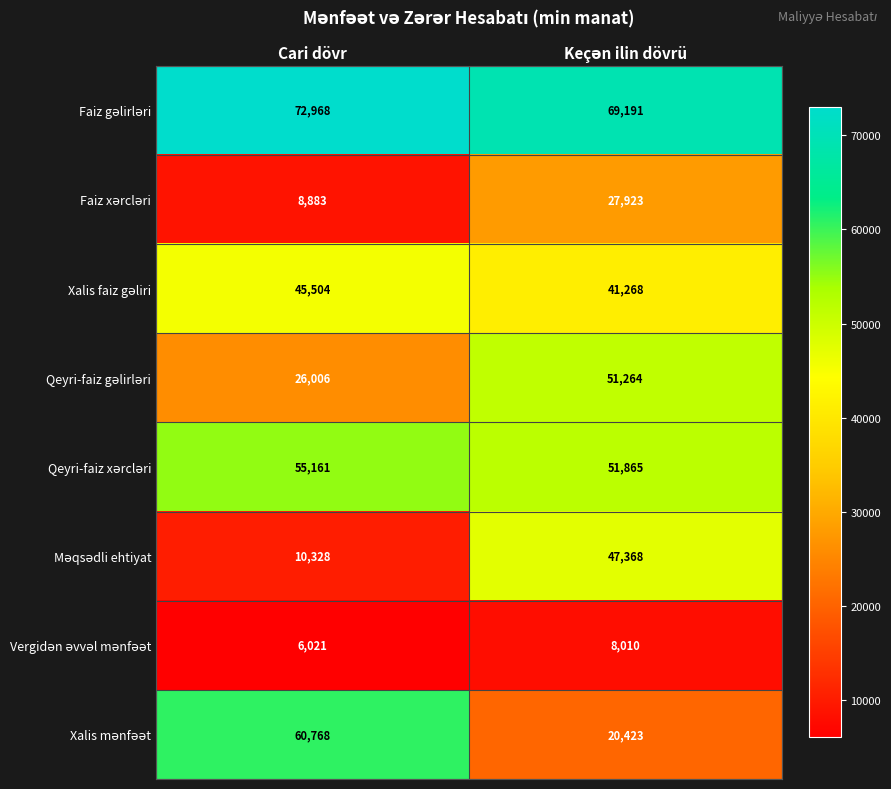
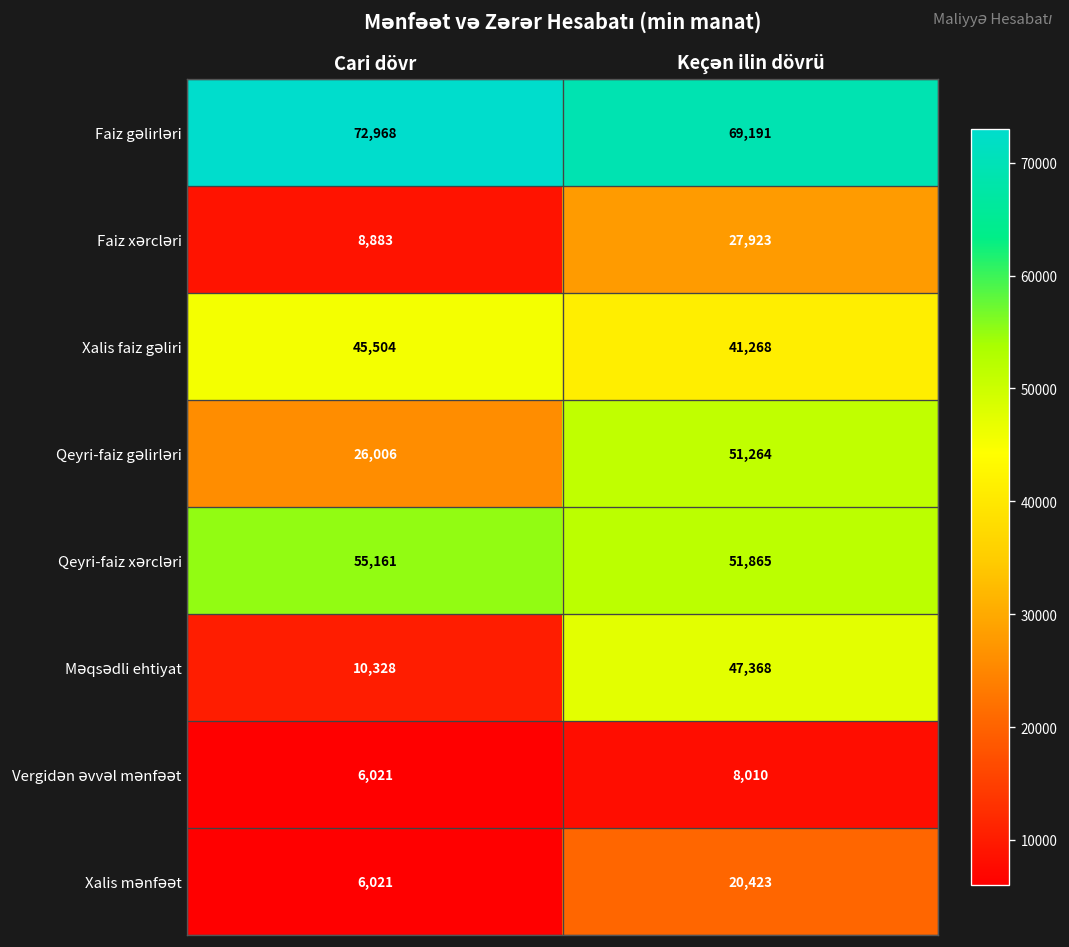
Xalis mənfəət, Cari dövr: 60,768 -> 6,021
